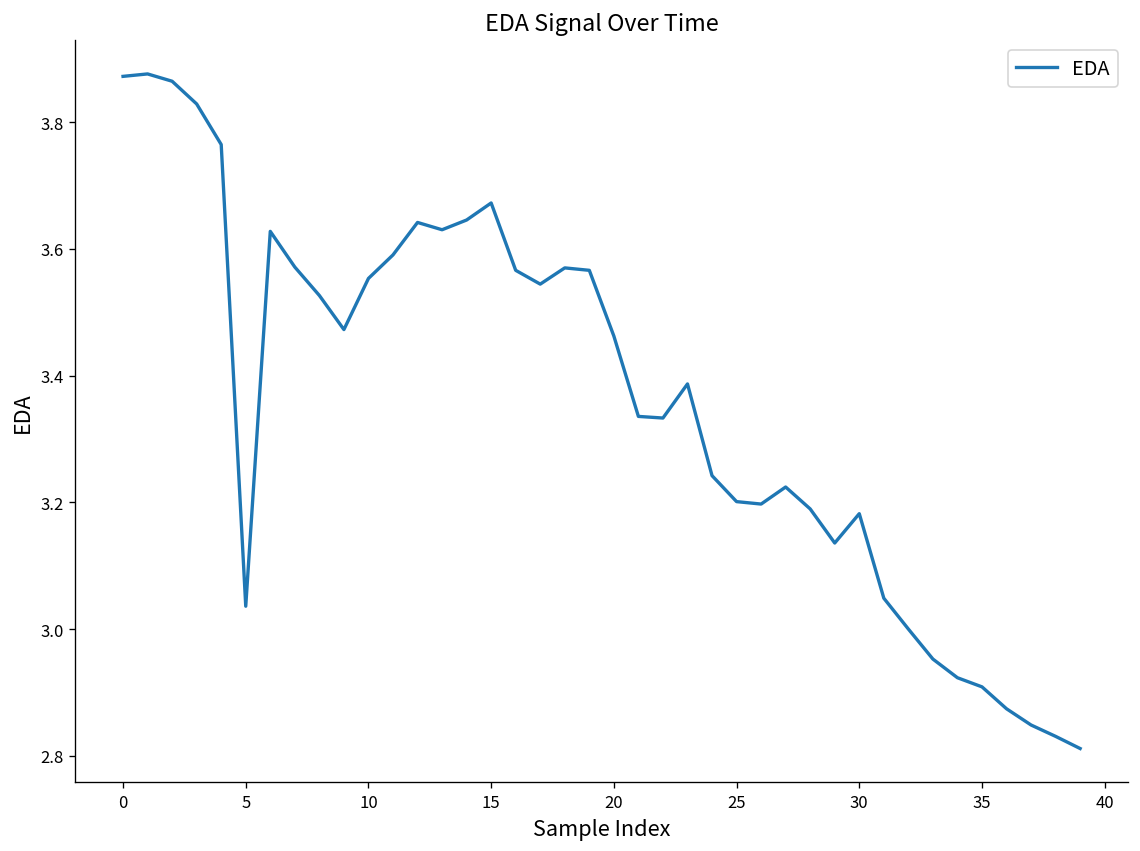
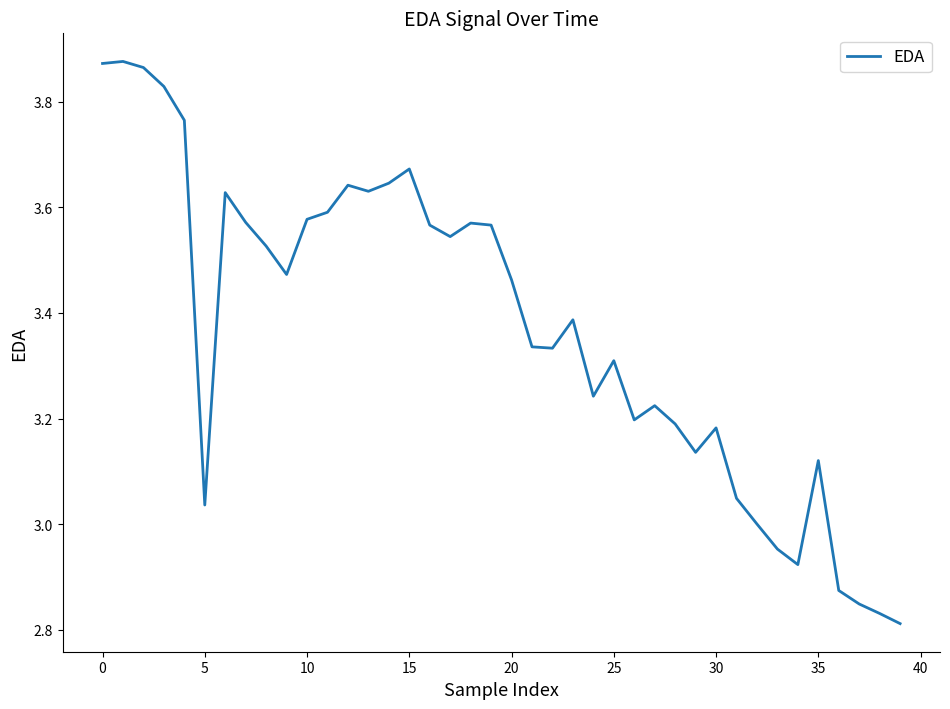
10: 3.55 -> 3.58
25: 3.20 -> 3.31
35: 2.91 -> 3.12
